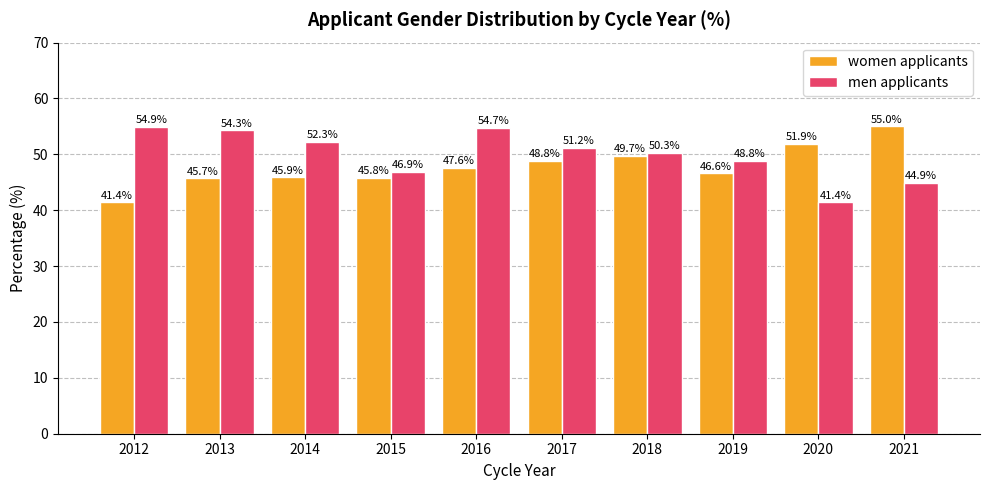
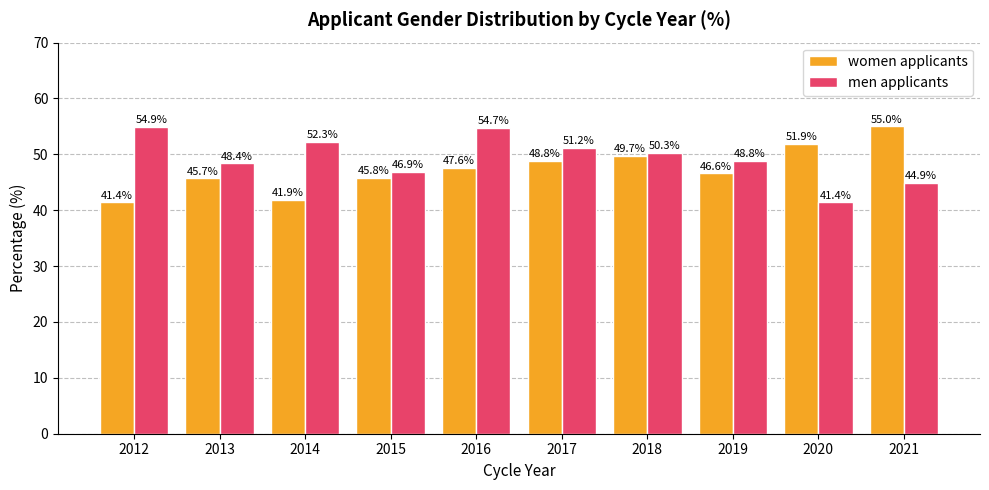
men applicants, 2013: 54.3% -> 48.4%
women applicants, 2014: 45.9% -> 41.9%
